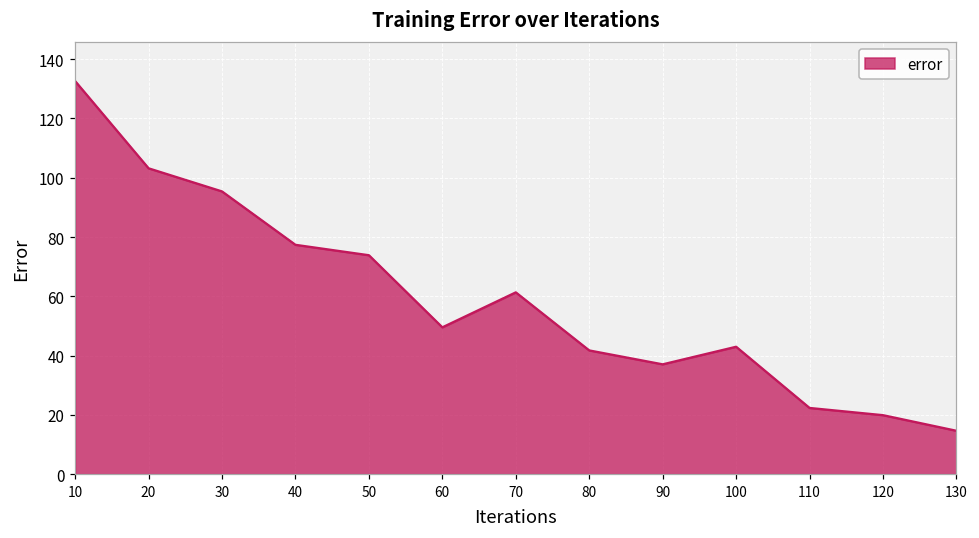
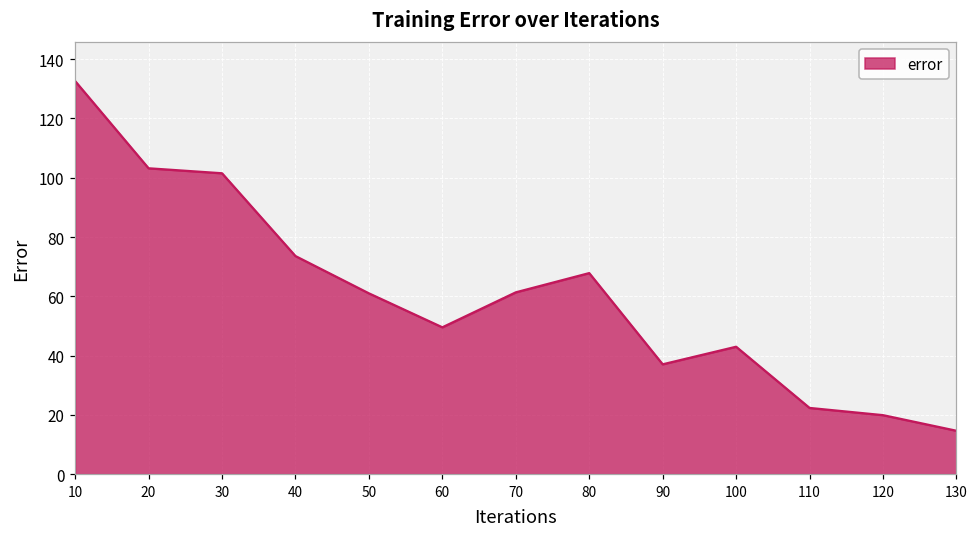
30: 95 -> 102
40: 77 -> 74
50: 74 -> 61
80: 42 -> 68
